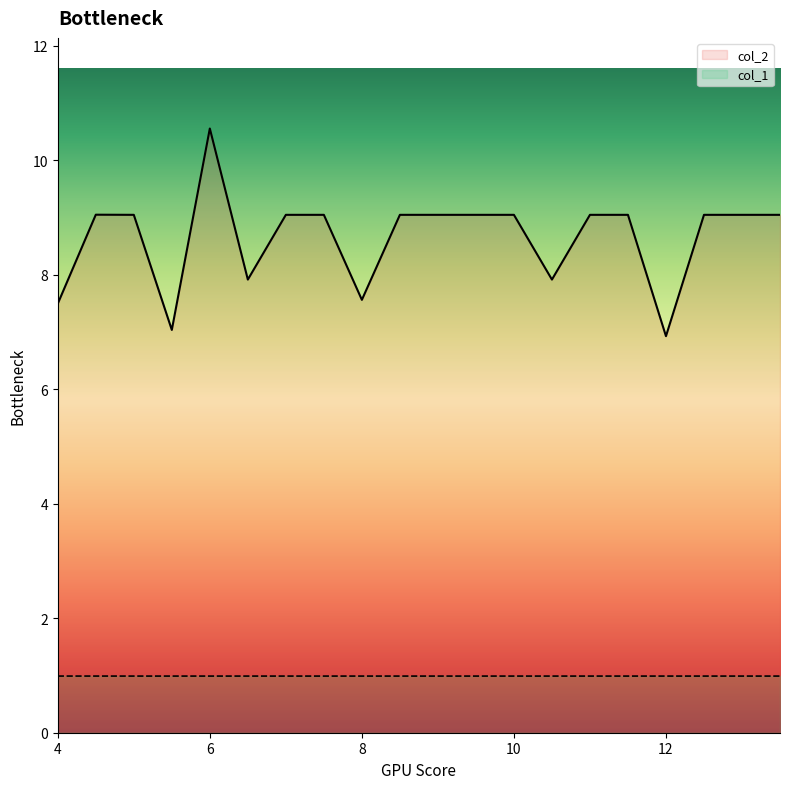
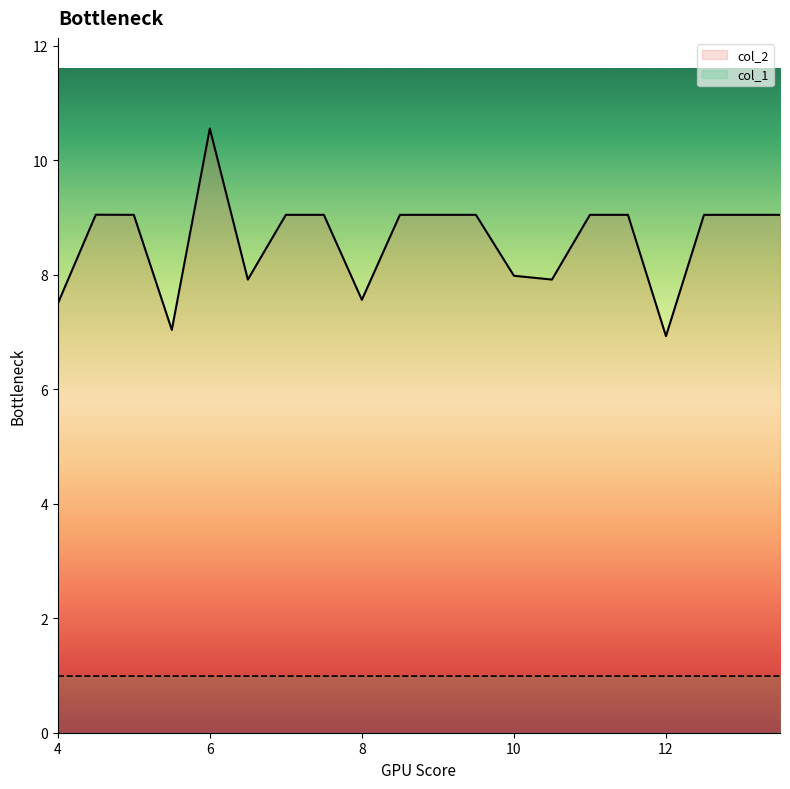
col_2, 10: 9.0 -> 8.0
